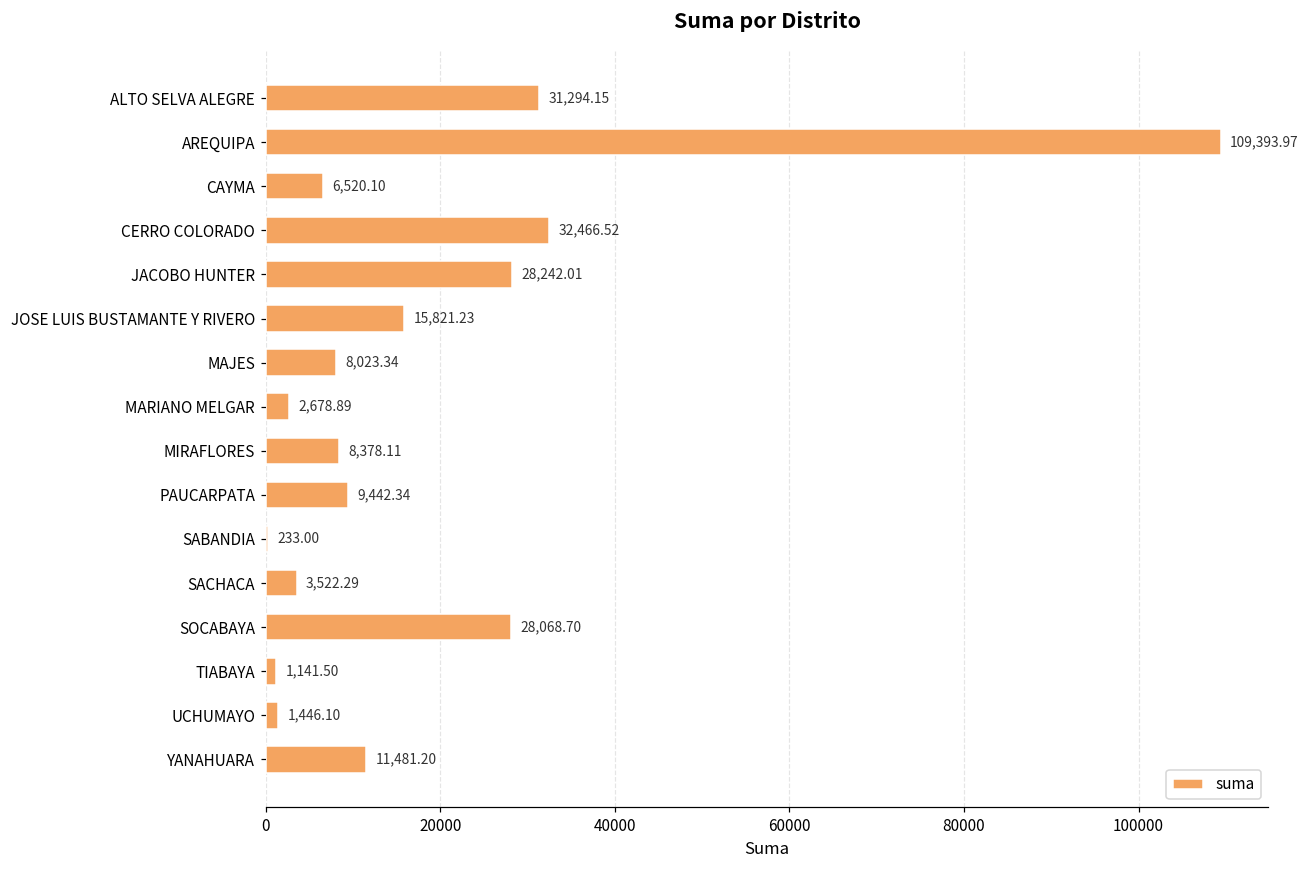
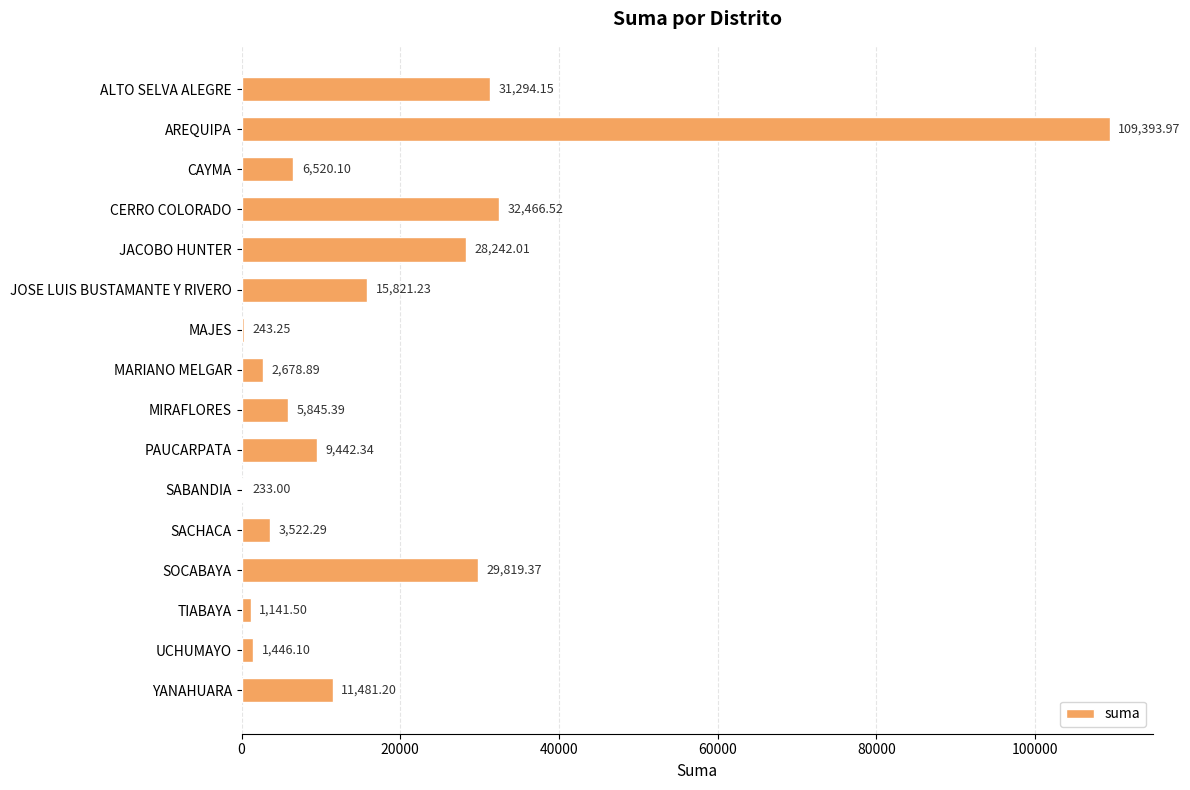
MAJES: 8,023.34 -> 243.25
MIRAFLORES: 8,378.11 -> 5,845.39
SOCABAYA: 28,068.70 -> 29,819.37
